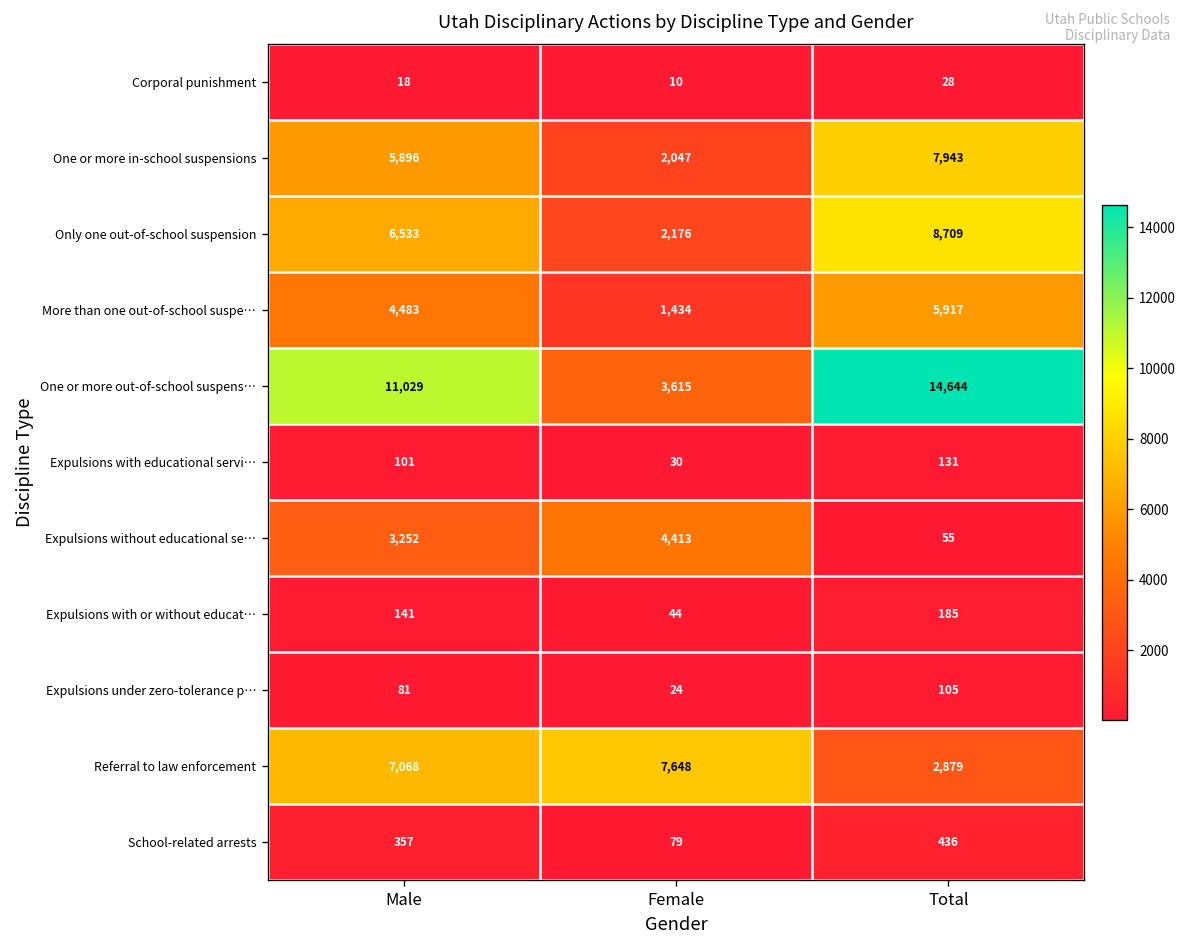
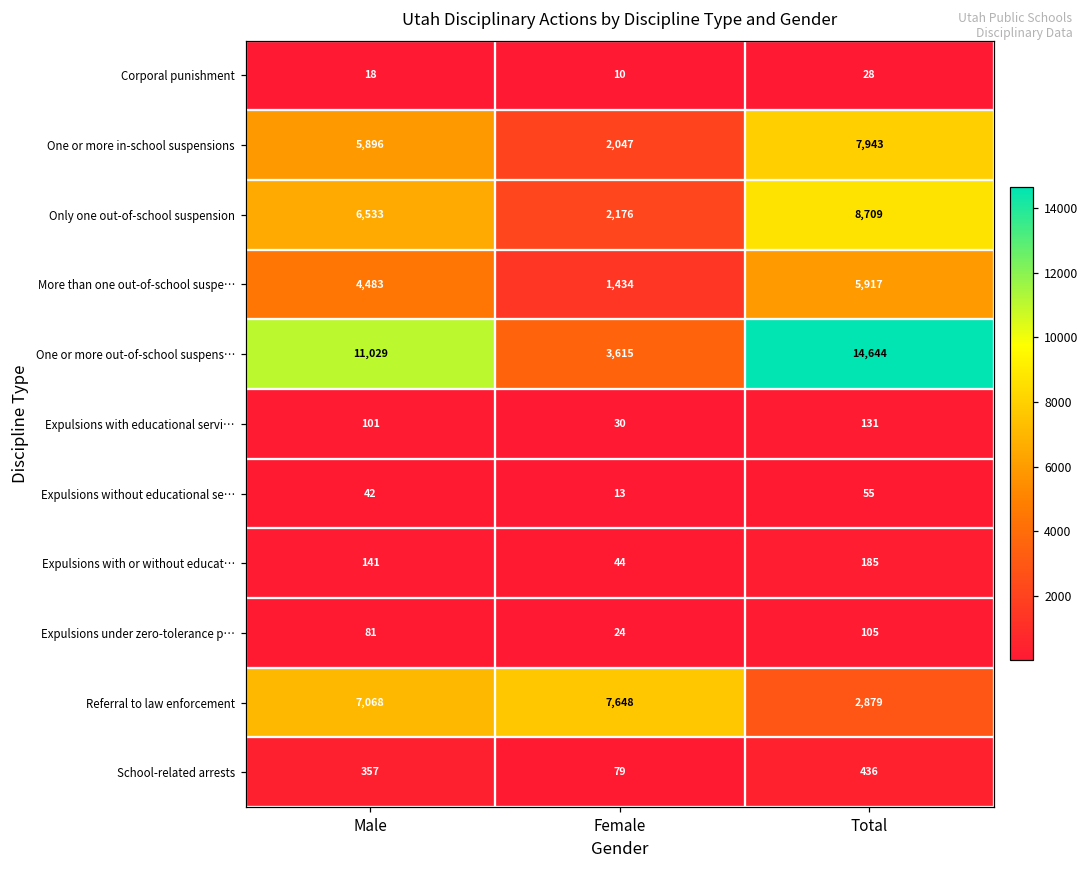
Expulsions without educational se…, Male: 3,252 -> 42
Expulsions without educational se…, Female: 4,413 -> 13
